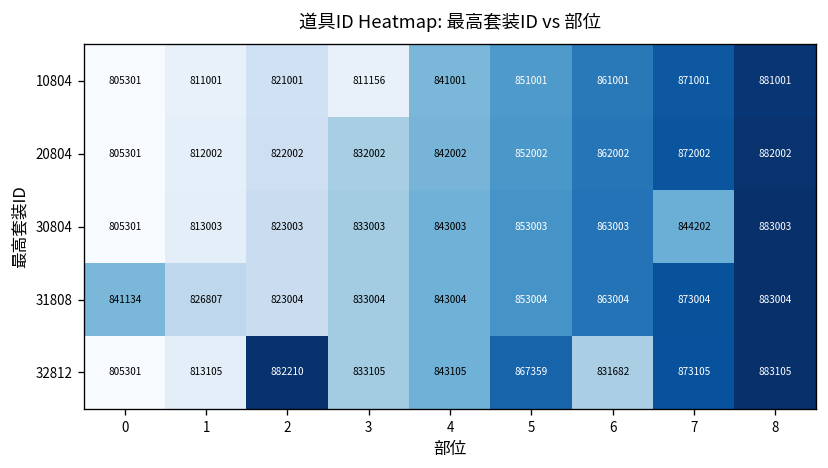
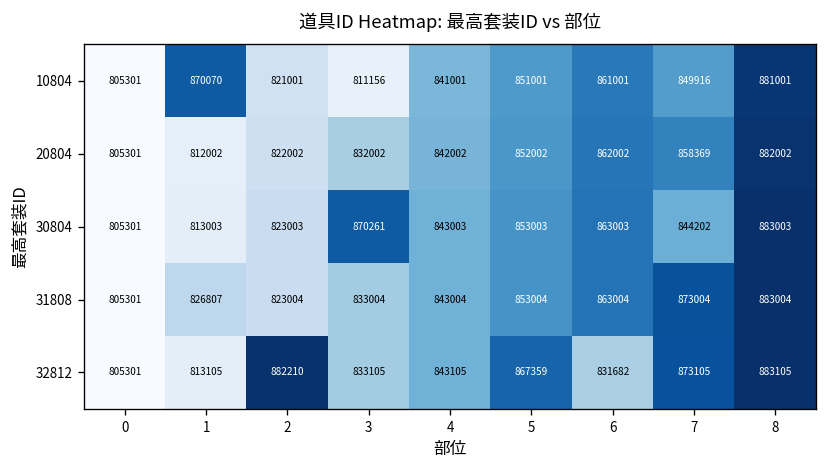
10804, 1: 811001 -> 870070
10804, 7: 871001 -> 849916
20804, 7: 872002 -> 858369
30804, 3: 833003 -> 870261
31808, 0: 841134 -> 805301
